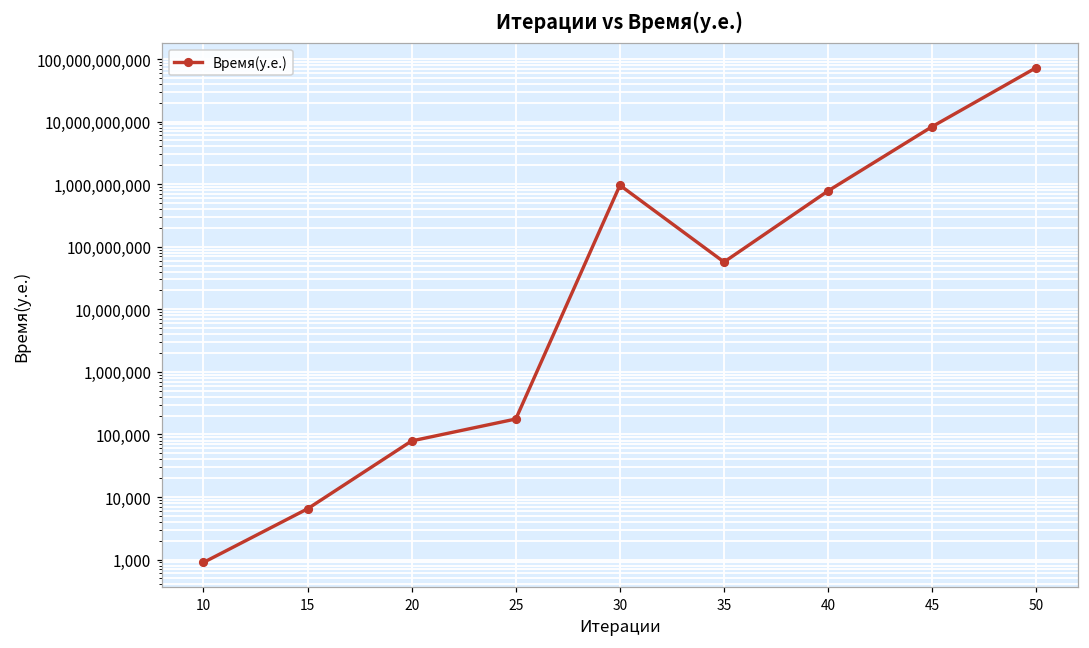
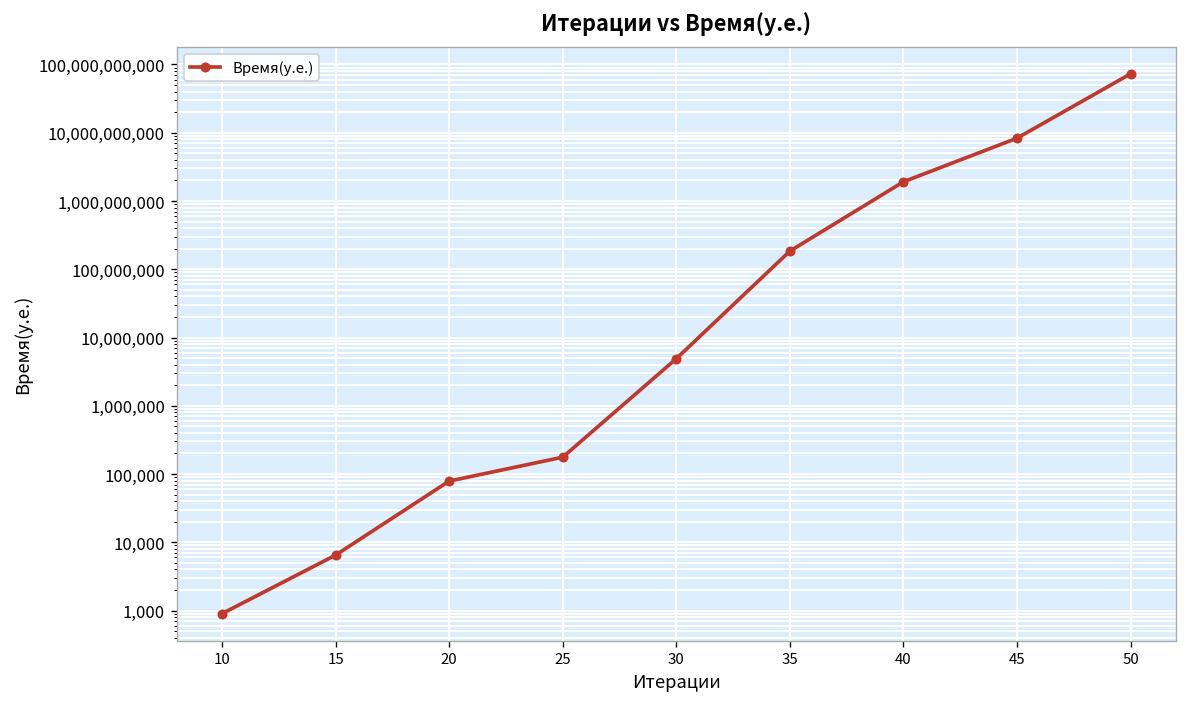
30: 1,000,000,000 -> 5,000,000
35: 60,000,000 -> 180,000,000
40: 800,000,000 -> 1,900,000,000
